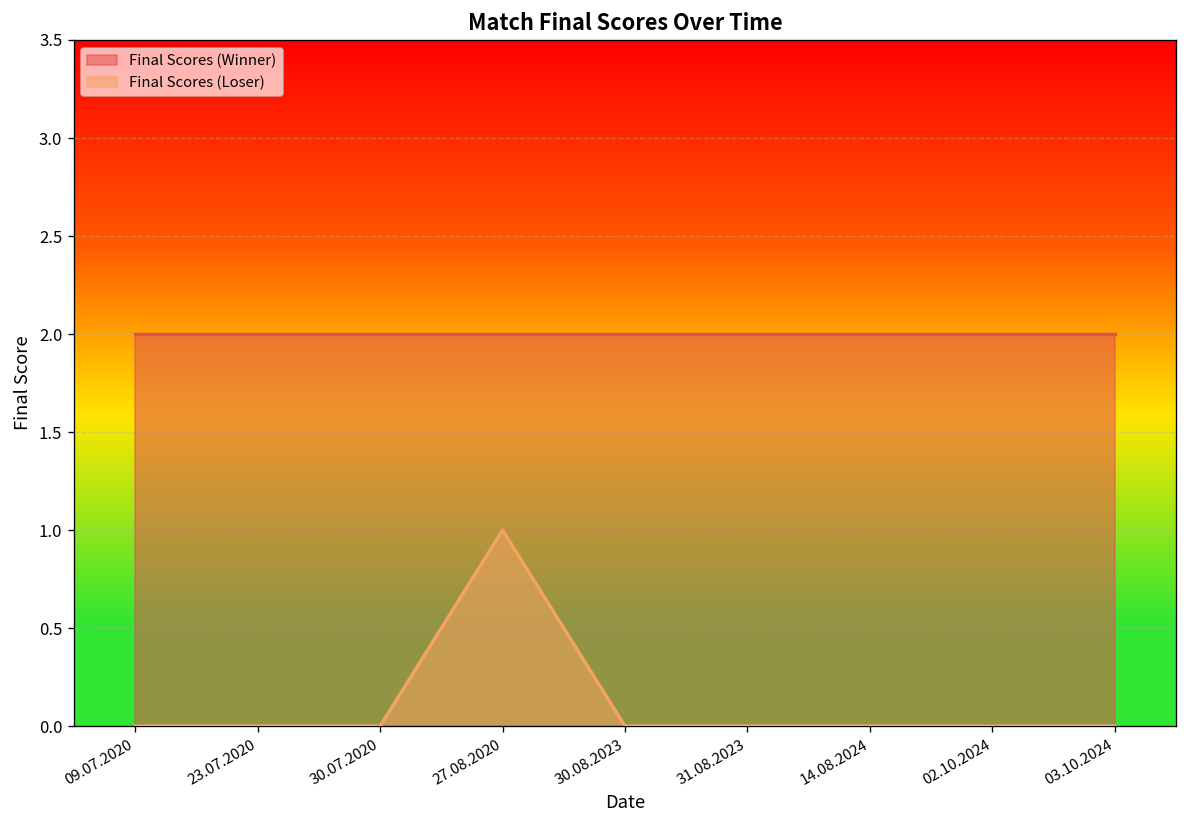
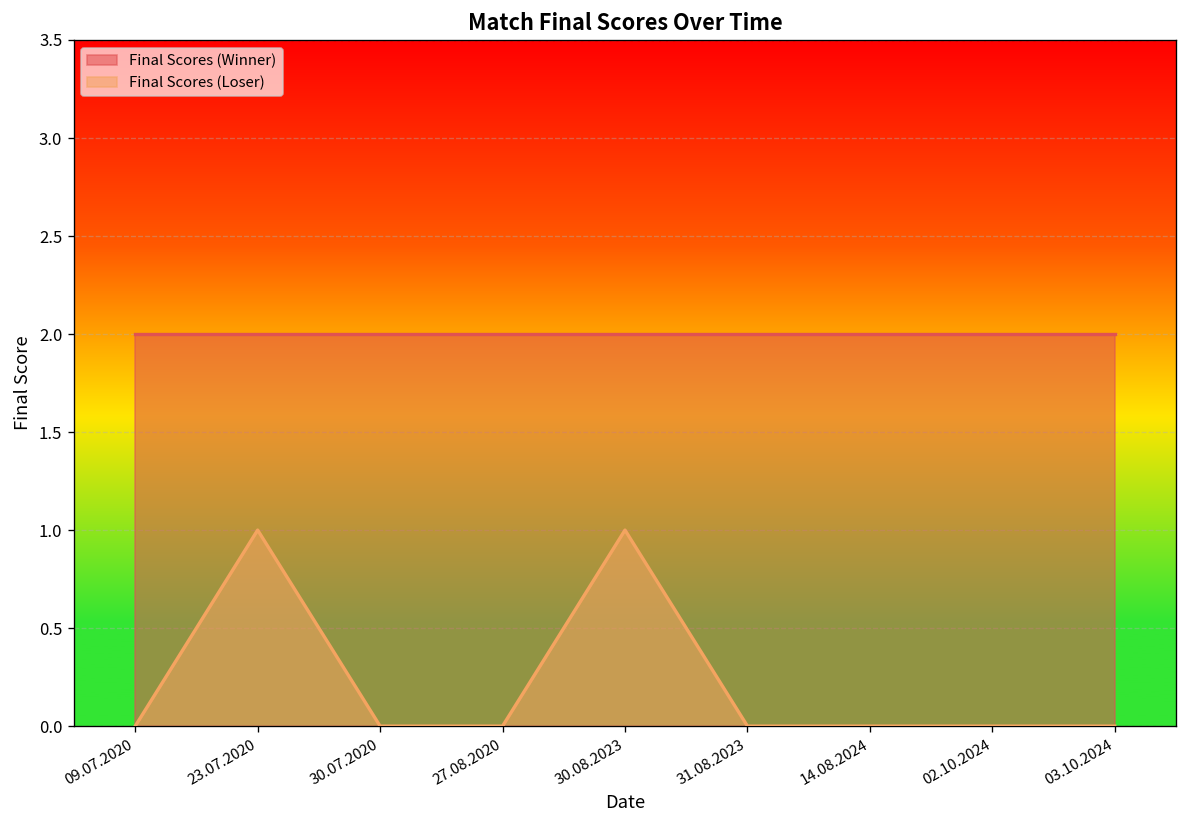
Final Scores (Loser), 23.07.2020: 0 -> 1
Final Scores (Loser), 27.08.2020: 1 -> 0
Final Scores (Loser), 30.08.2023: 0 -> 1
